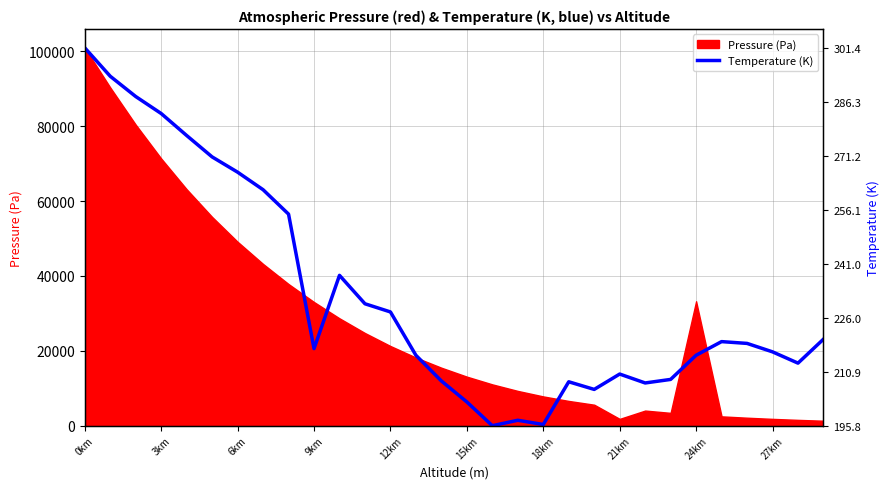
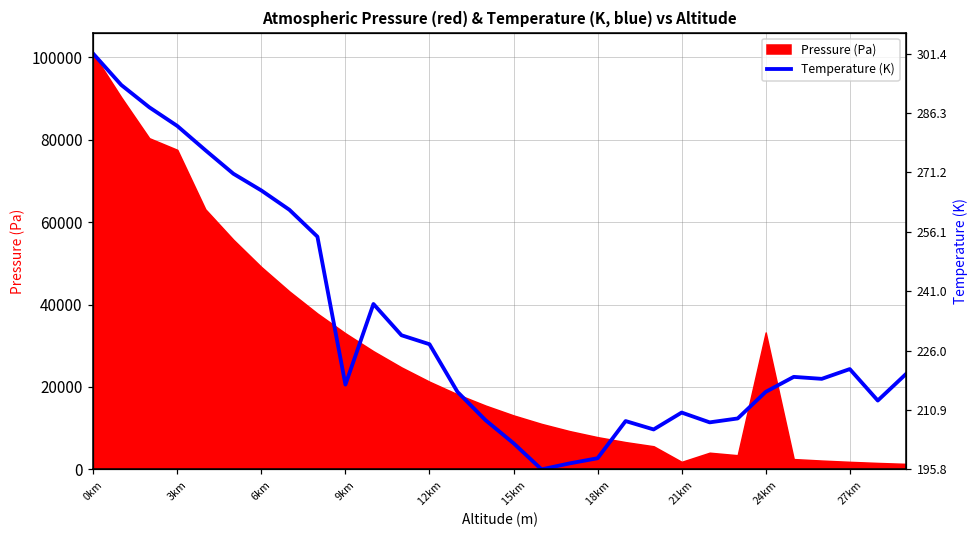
Pressure (Pa), 3km: 71000 -> 78000
Temperature (K), 18km: 0 -> 3000
Temperature (K), 27km: 20000 -> 24000
